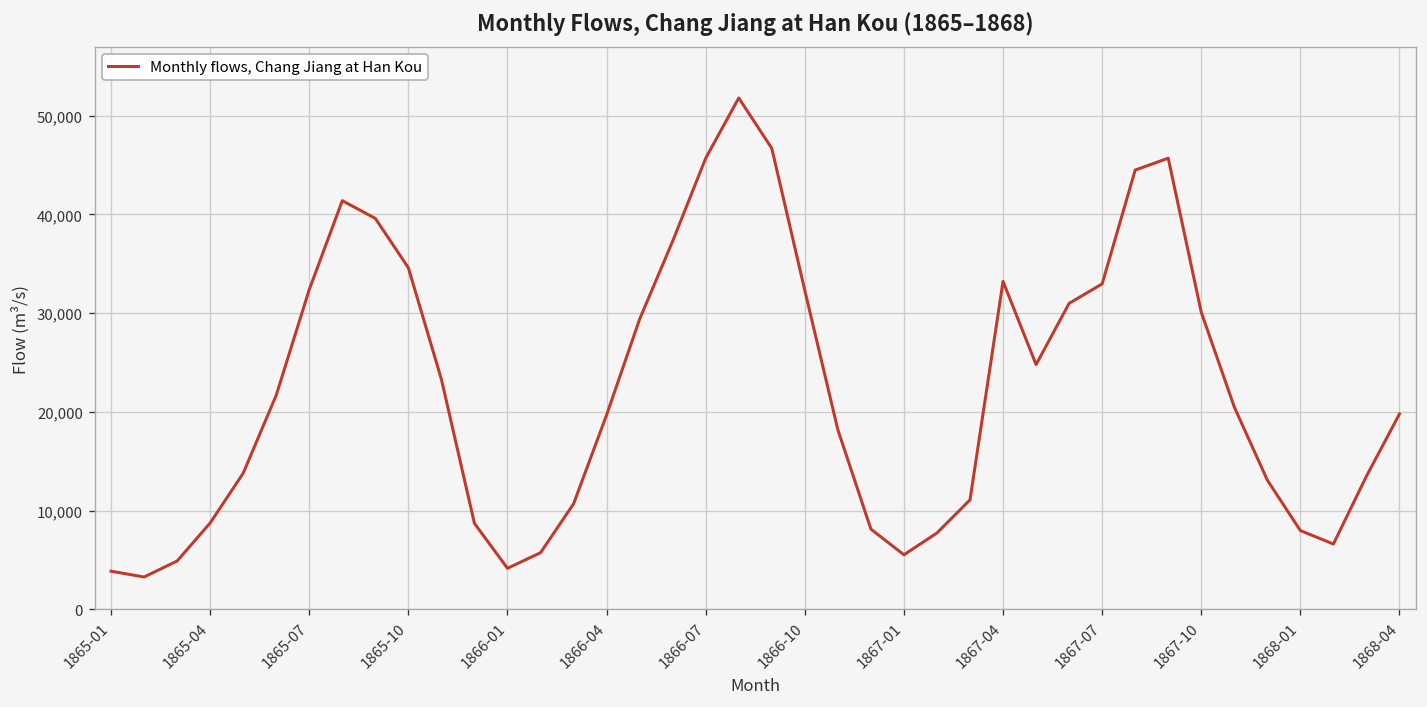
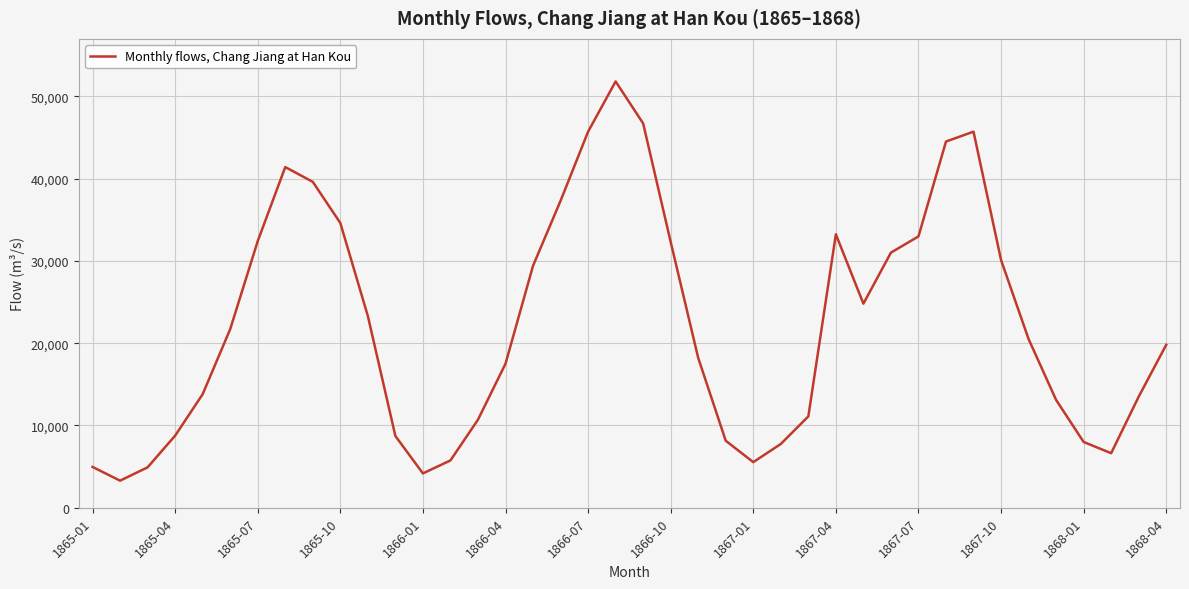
1865-01: 4,000 -> 5,000
1866-04: 20,000 -> 18,000
